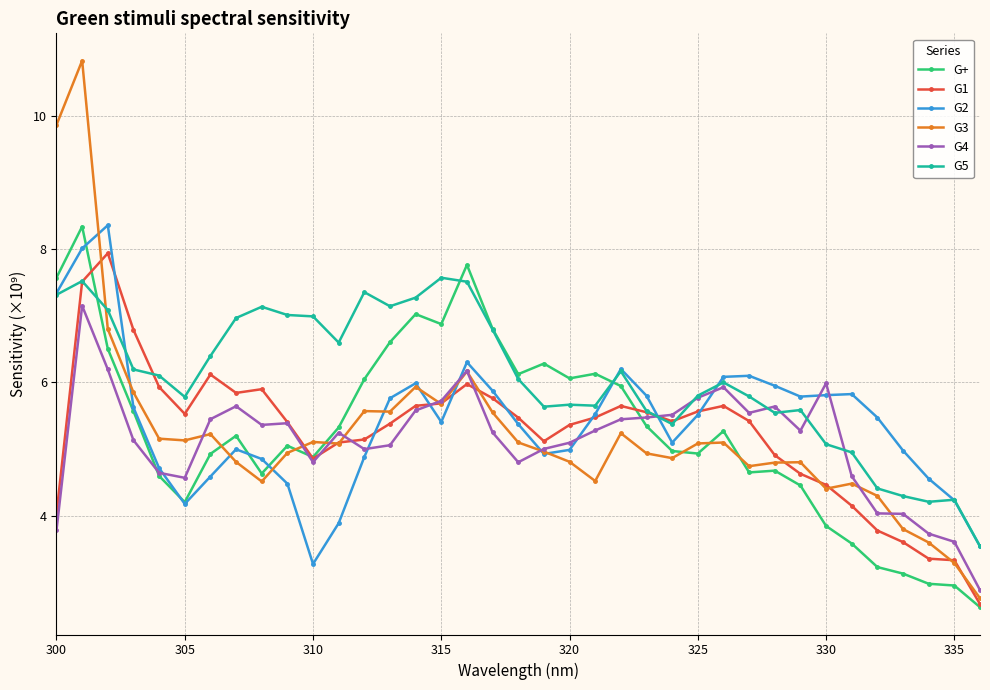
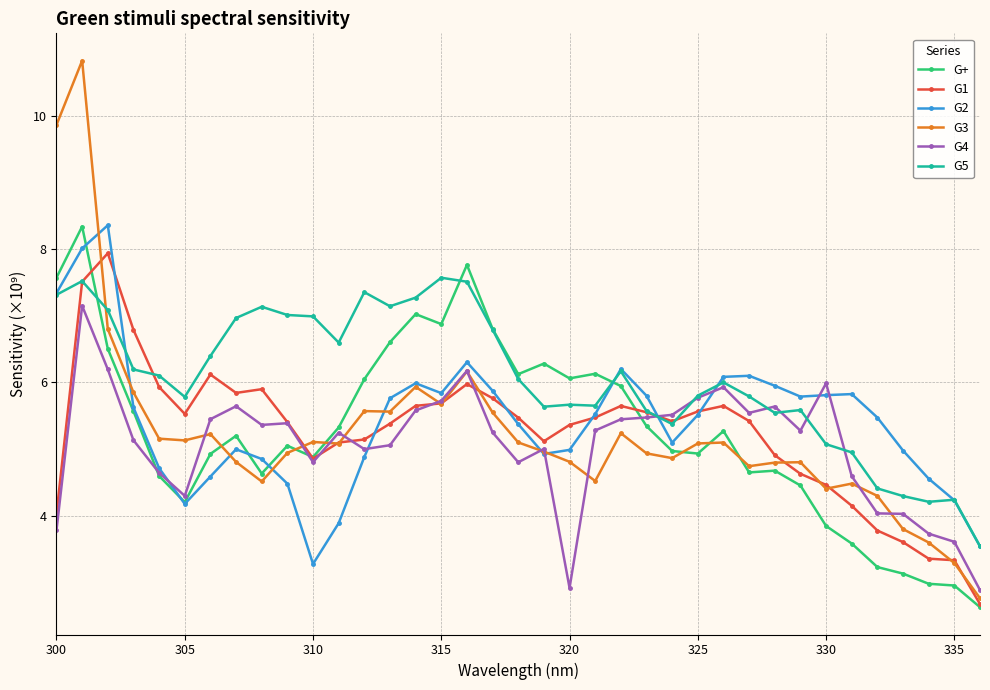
G4, 305: 4.6 -> 4.3
G2, 315: 5.4 -> 5.8
G4, 320: 5.1 -> 2.9
